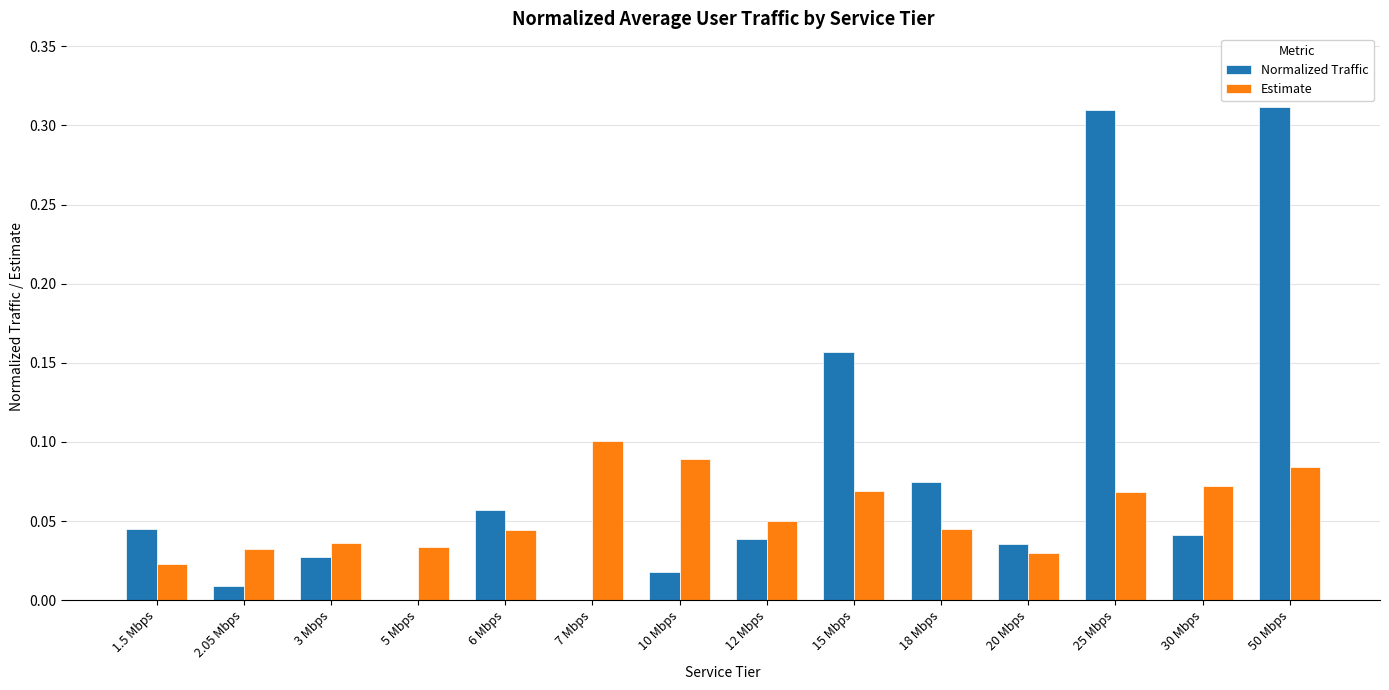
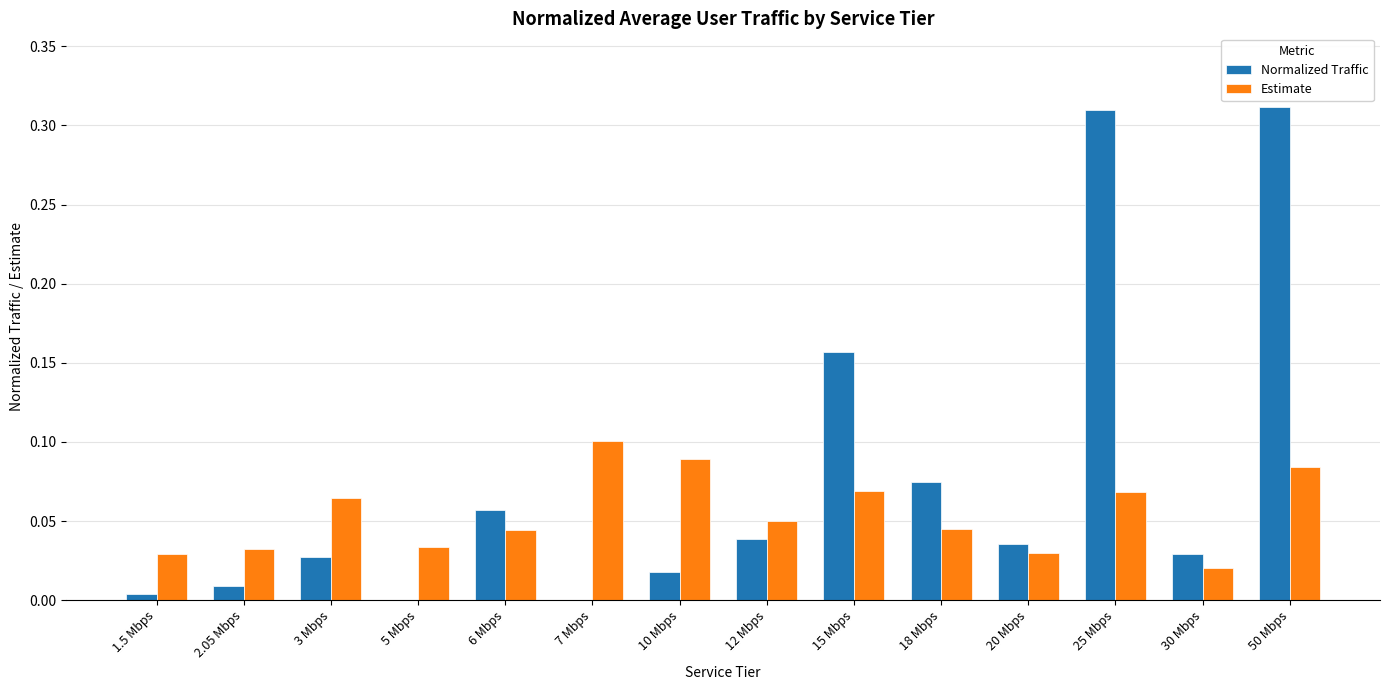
Normalized Traffic, 1.5 Mbps: 0.045 -> 0.004
Estimate, 1.5 Mbps: 0.023 -> 0.029
Estimate, 3 Mbps: 0.036 -> 0.065
Normalized Traffic, 30 Mbps: 0.041 -> 0.029
Estimate, 30 Mbps: 0.072 -> 0.020
